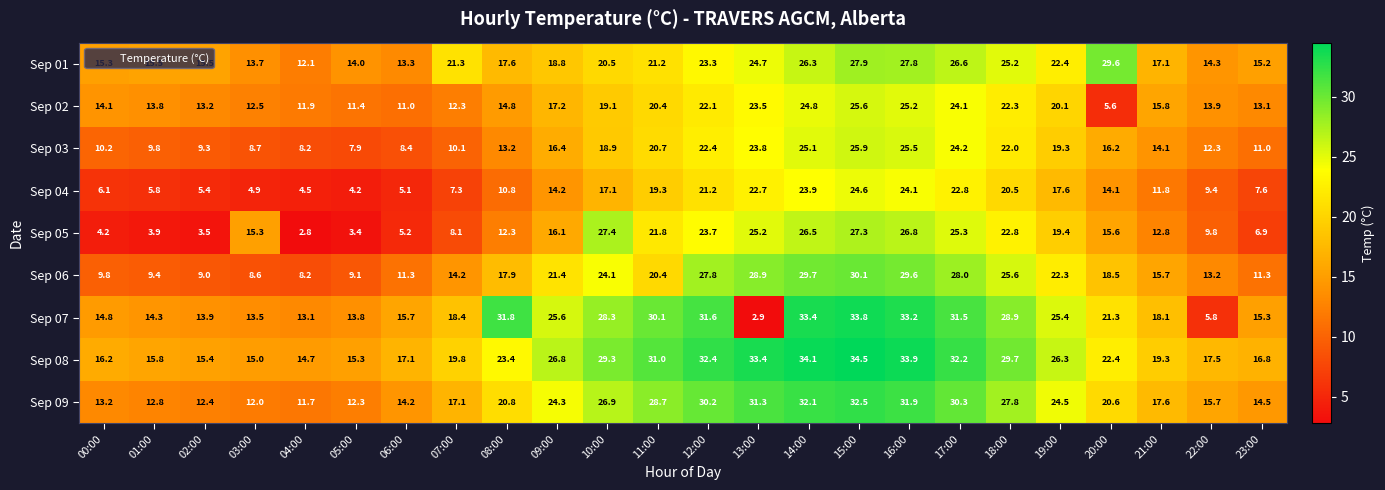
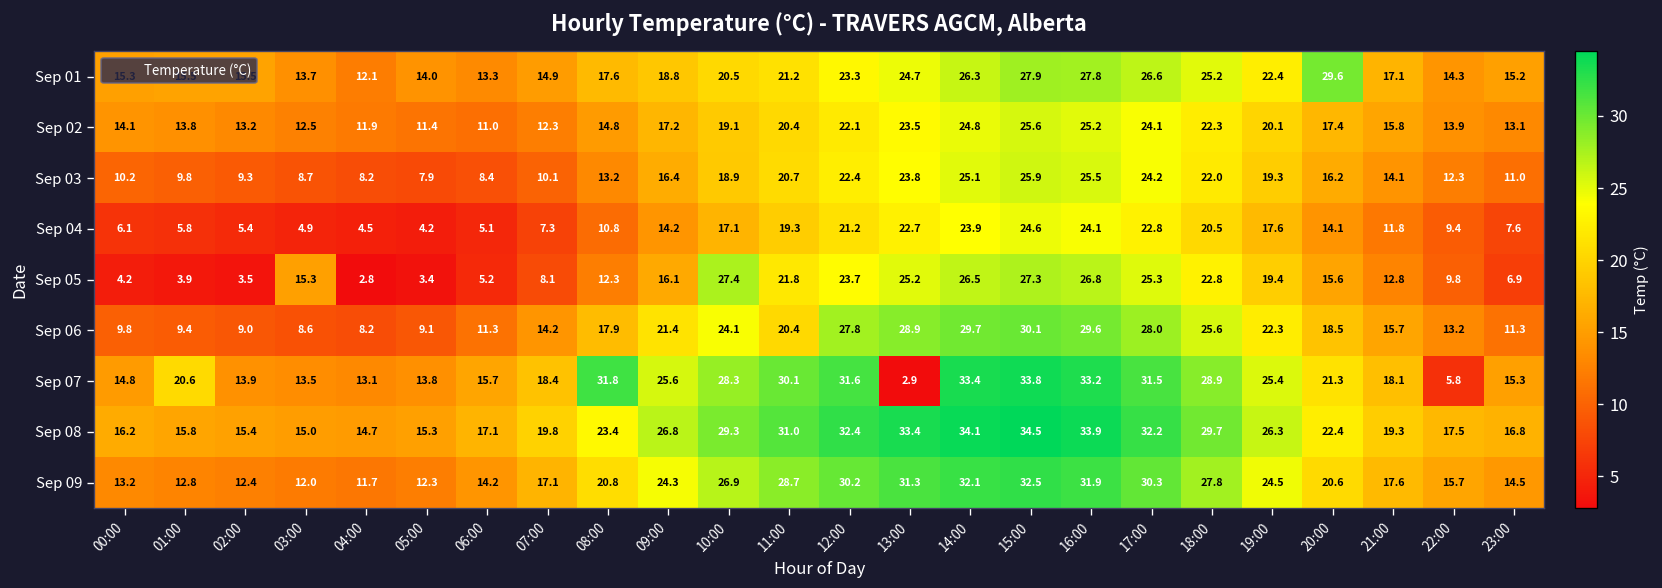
Sep 01, 07:00: 21.3 -> 14.9
Sep 02, 20:00: 5.6 -> 17.4
Sep 07, 01:00: 14.3 -> 20.6
